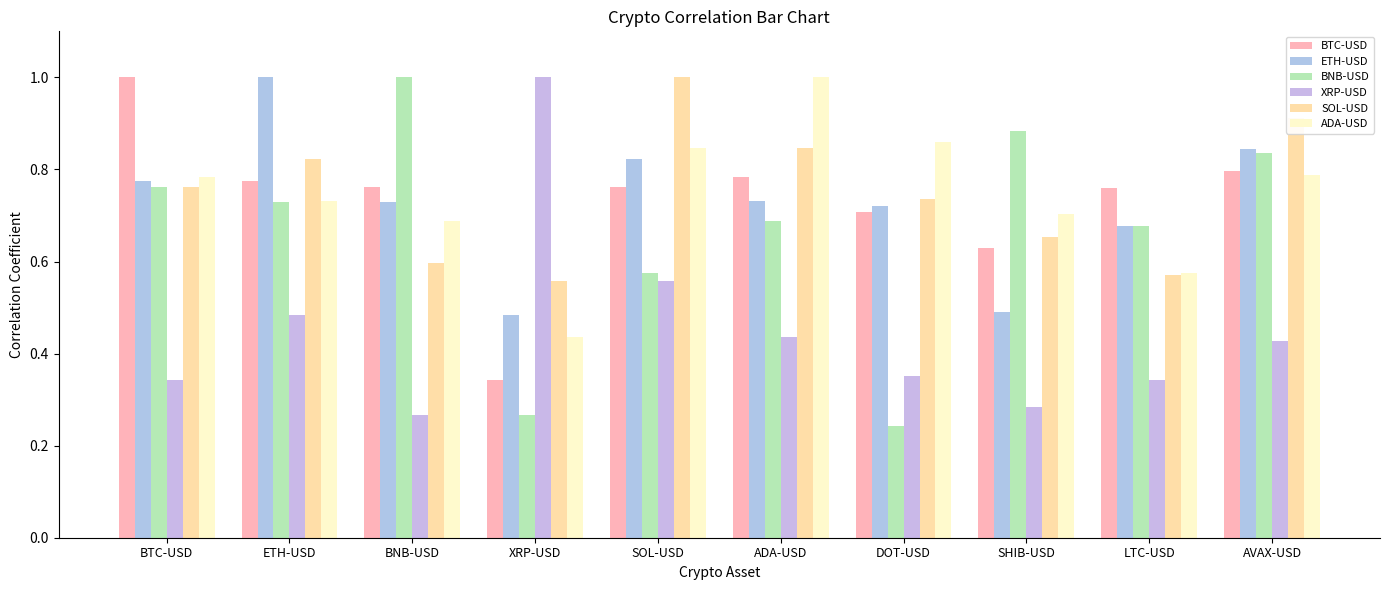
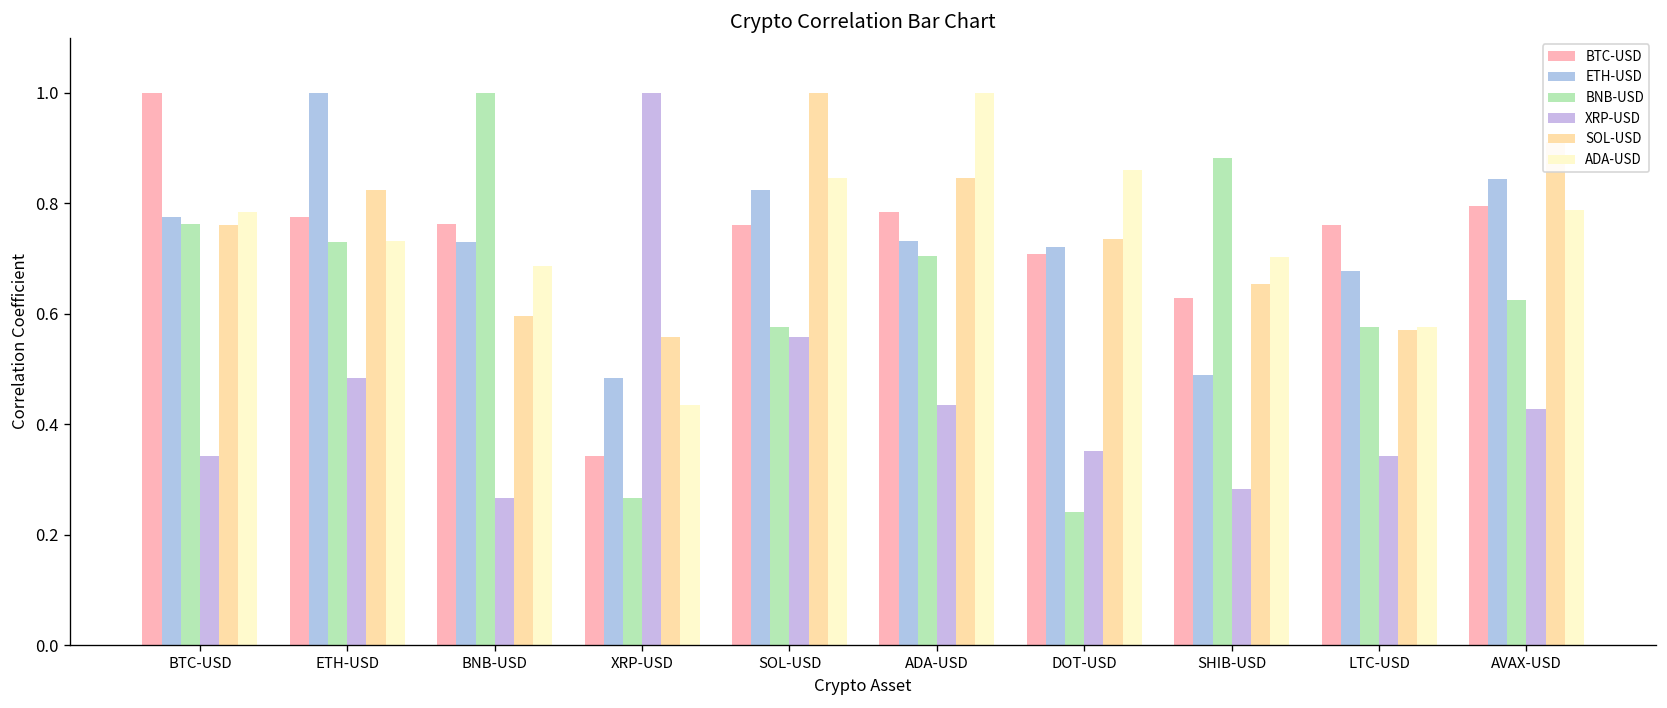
BNB-USD, ADA-USD: 0.69 -> 0.71
BNB-USD, LTC-USD: 0.68 -> 0.58
BNB-USD, AVAX-USD: 0.84 -> 0.62
